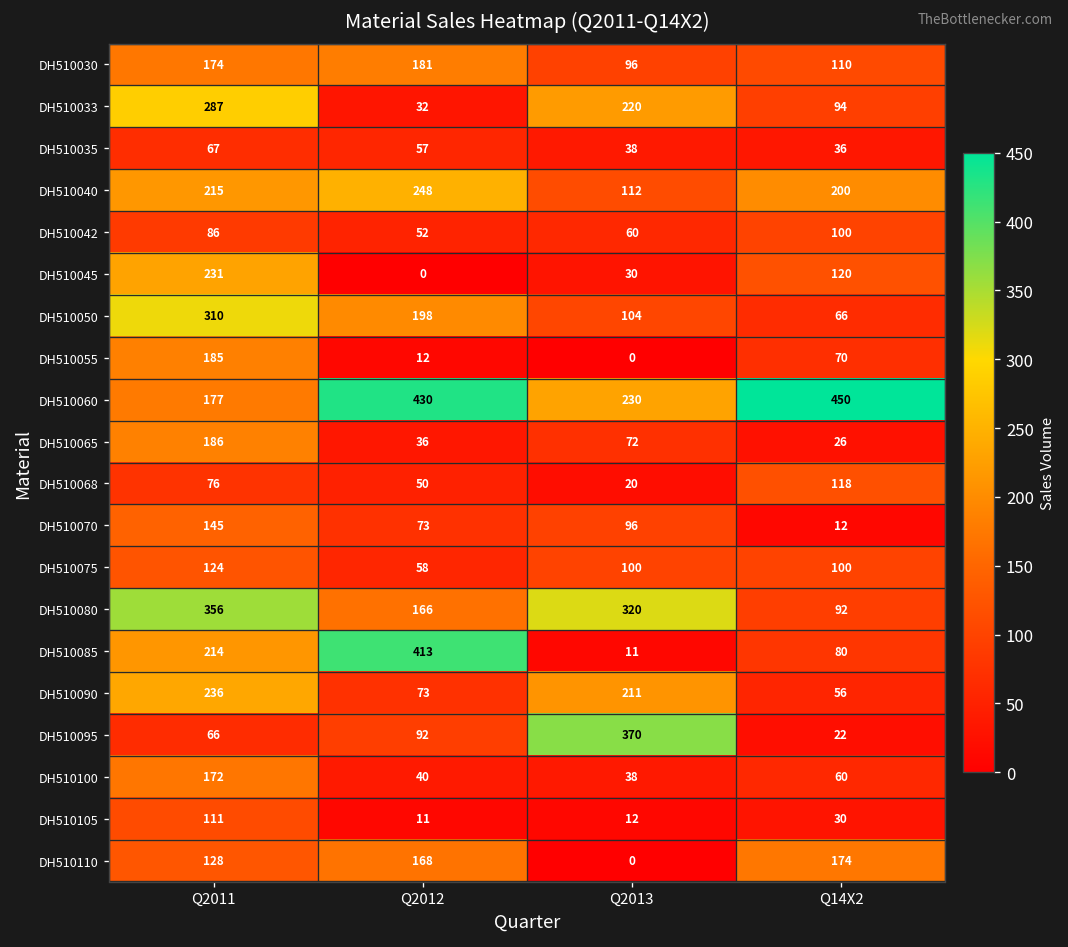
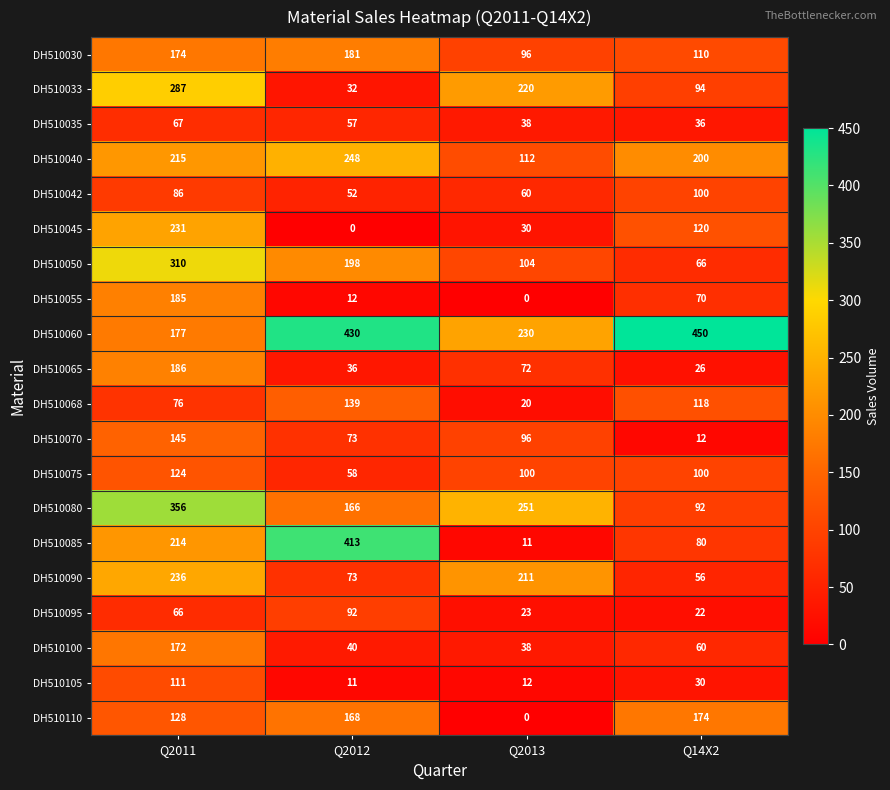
DH510068, Q2012: 50 -> 139
DH510080, Q2013: 320 -> 251
DH510095, Q2013: 370 -> 23
